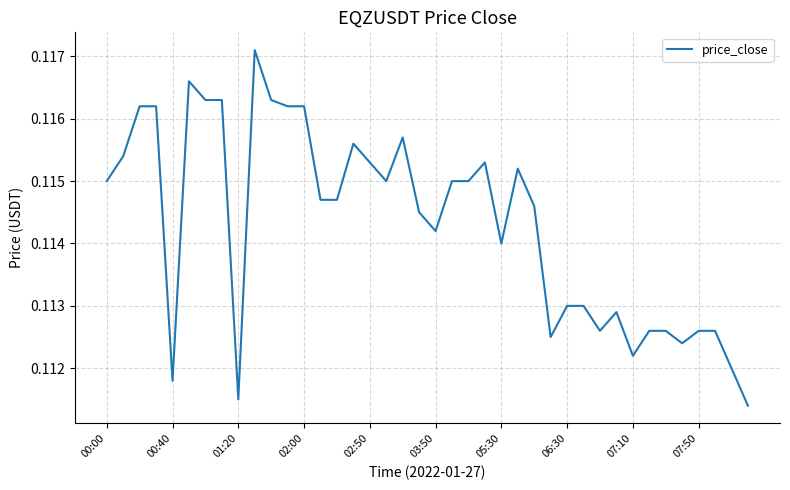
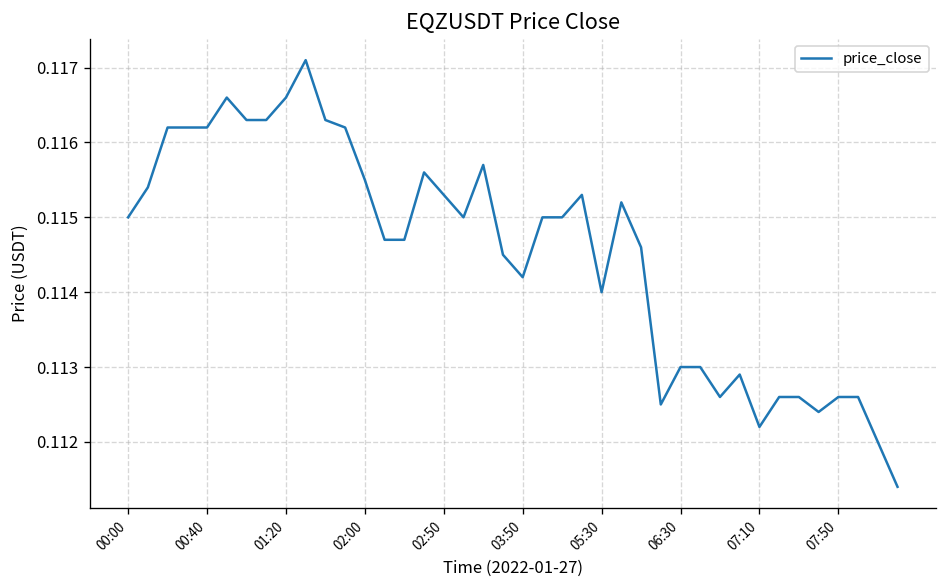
00:40: 0.1118 -> 0.1162
01:20: 0.1115 -> 0.1166
02:00: 0.1162 -> 0.1155
